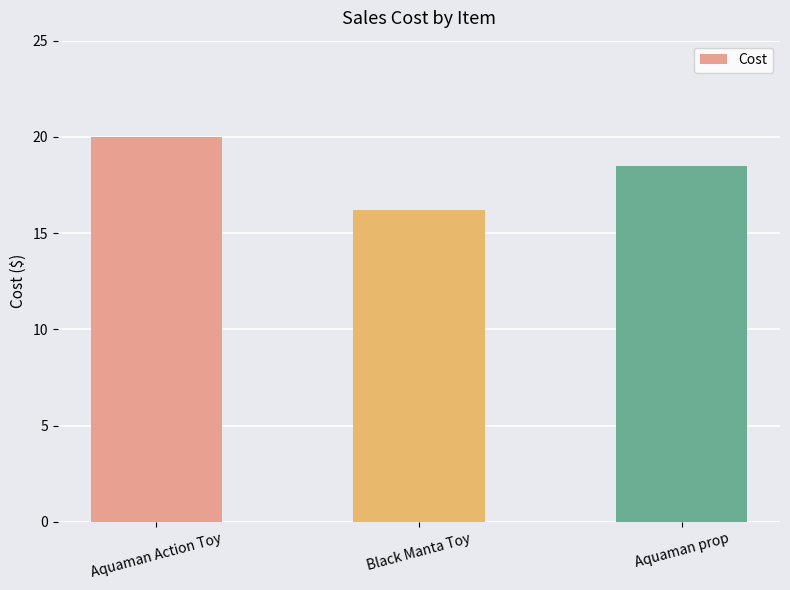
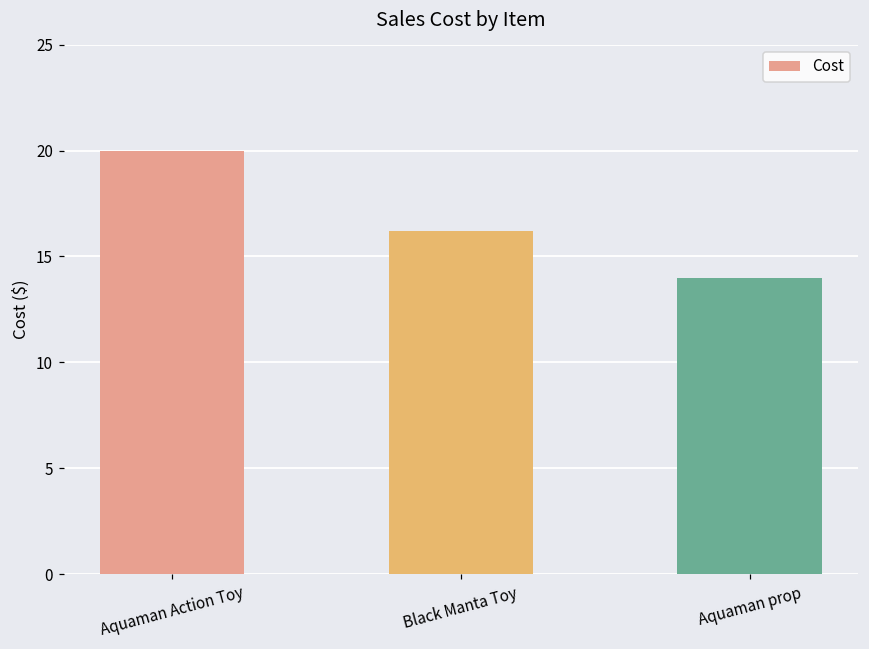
Aquaman prop: 18.5 -> 14.0
